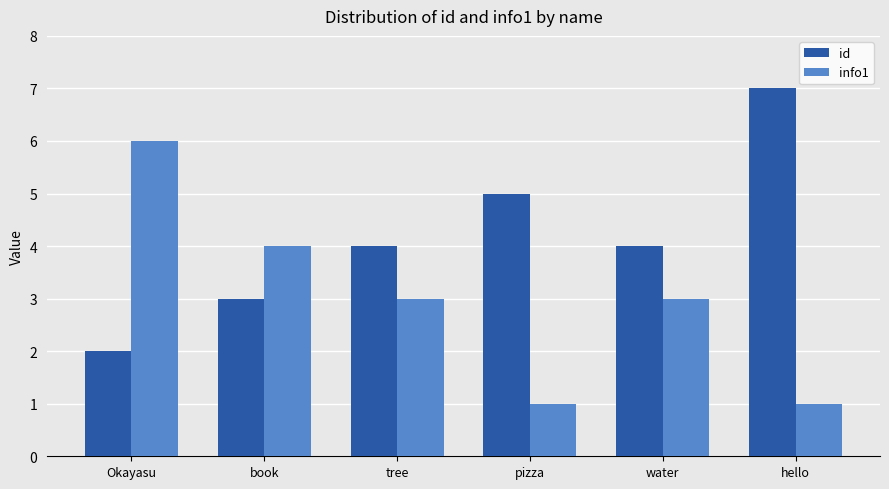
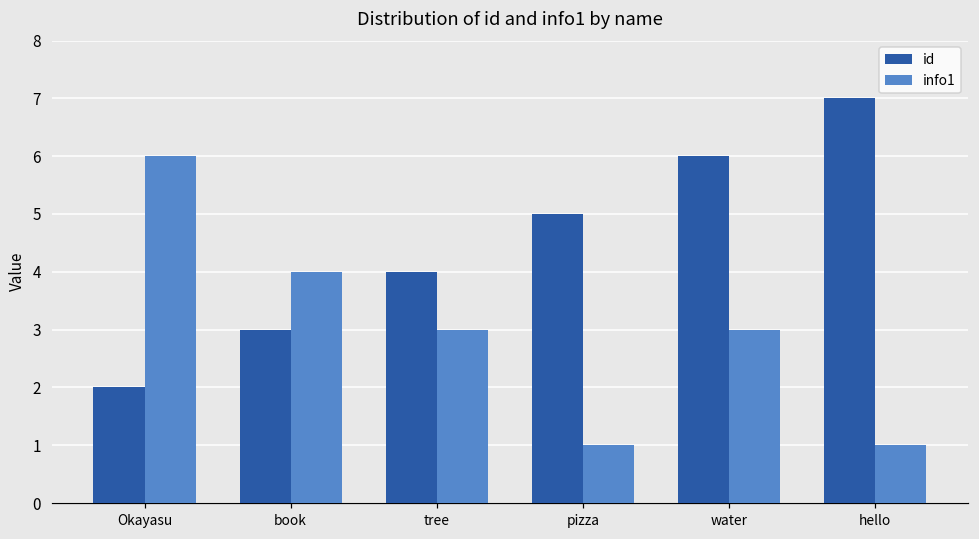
id, water: 4 -> 6
